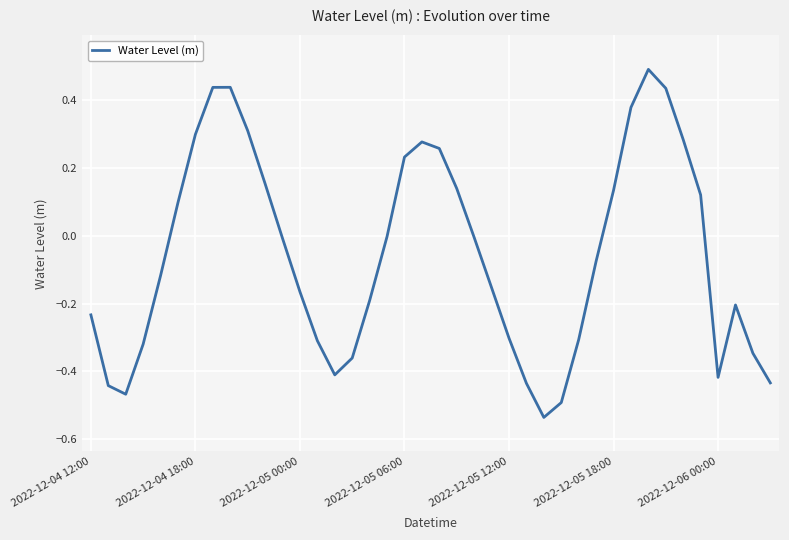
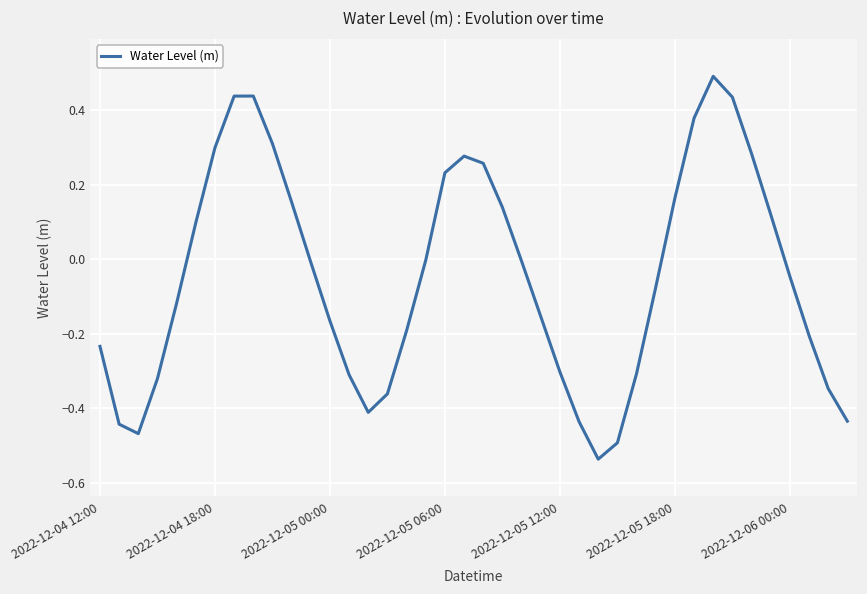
2022-12-05 18:00: 0.13 -> 0.16
2022-12-06 00:00: -0.42 -> -0.05
